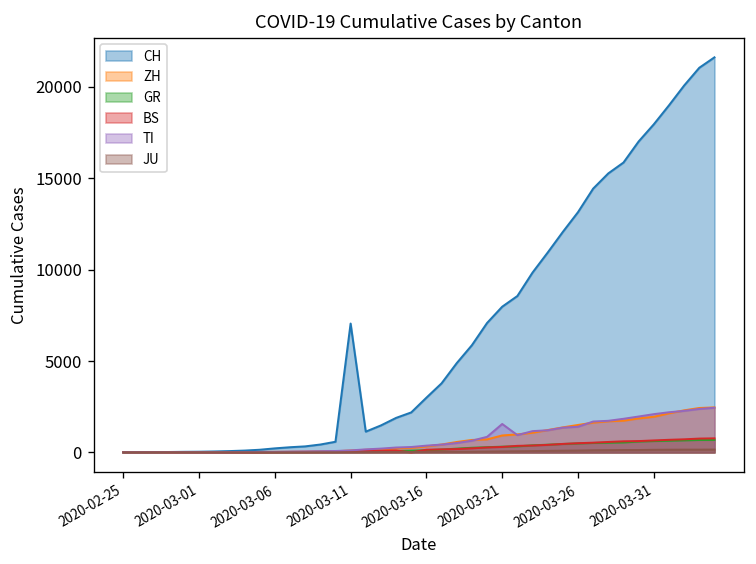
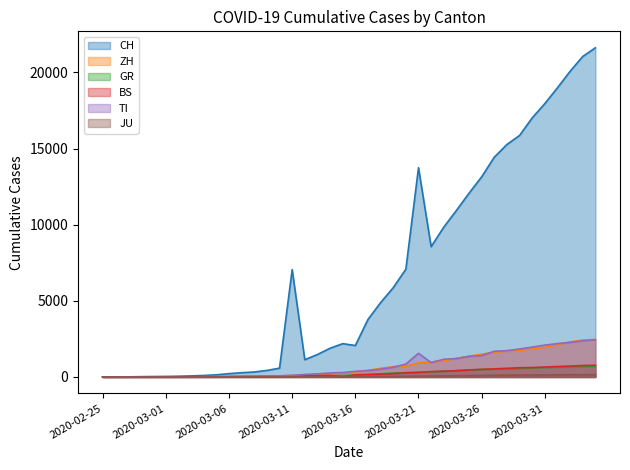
CH, 2020-03-16: 3000 -> 2100
CH, 2020-03-21: 8000 -> 13700
